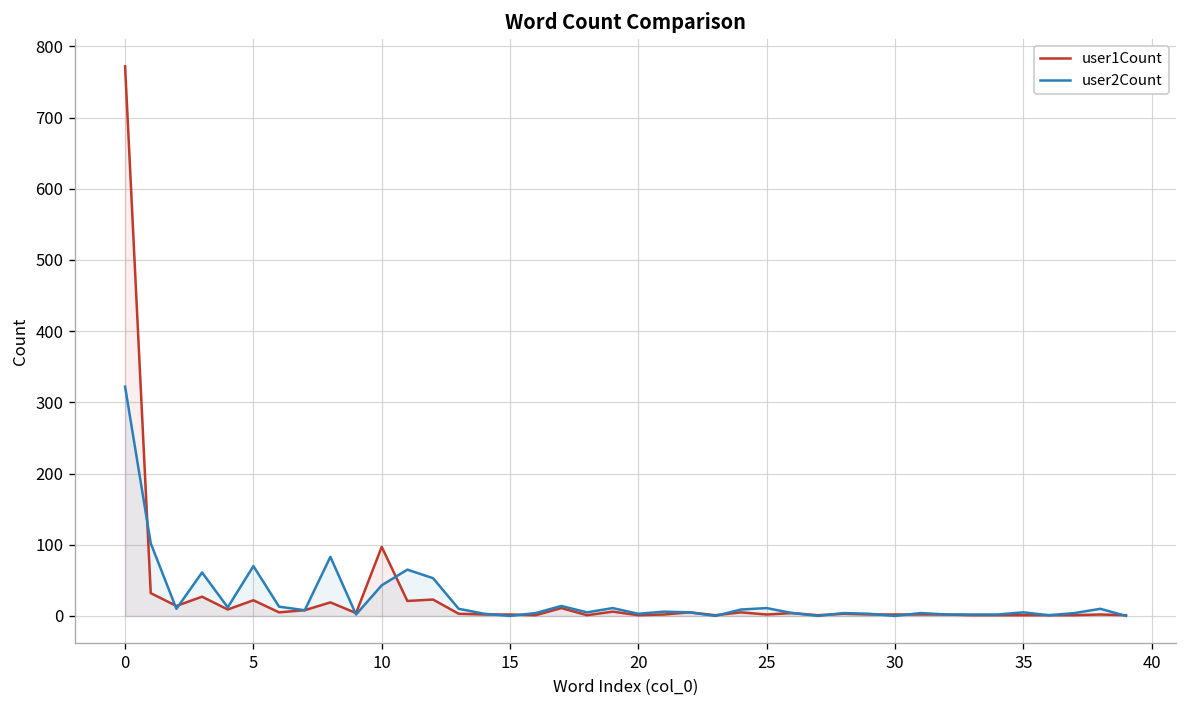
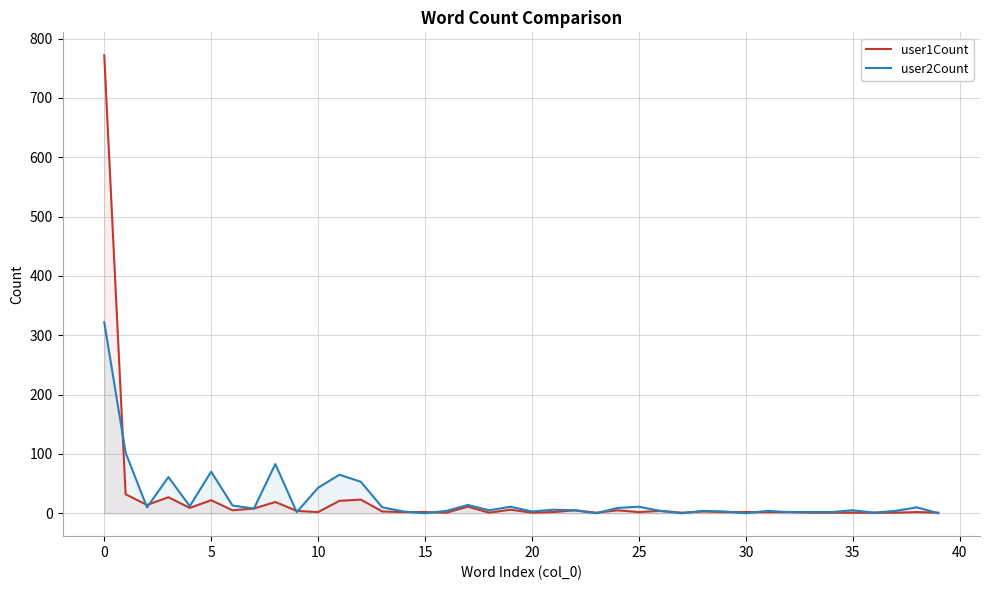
user1Count, 10: 100 -> 0
